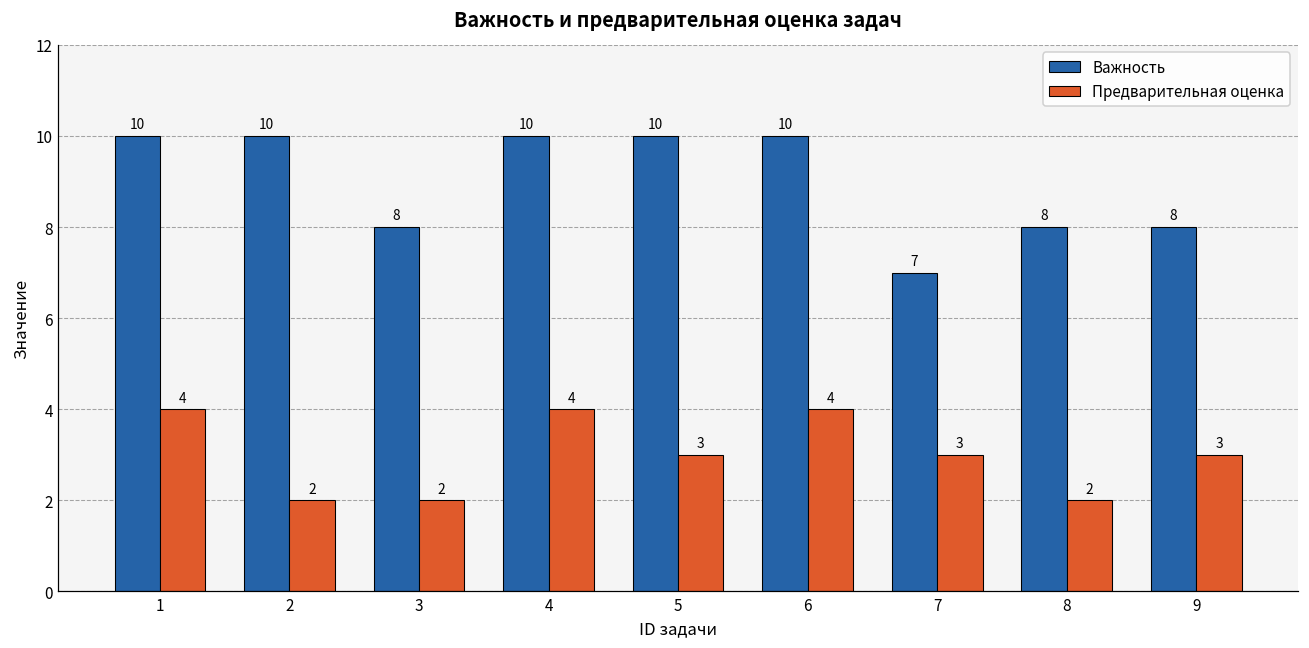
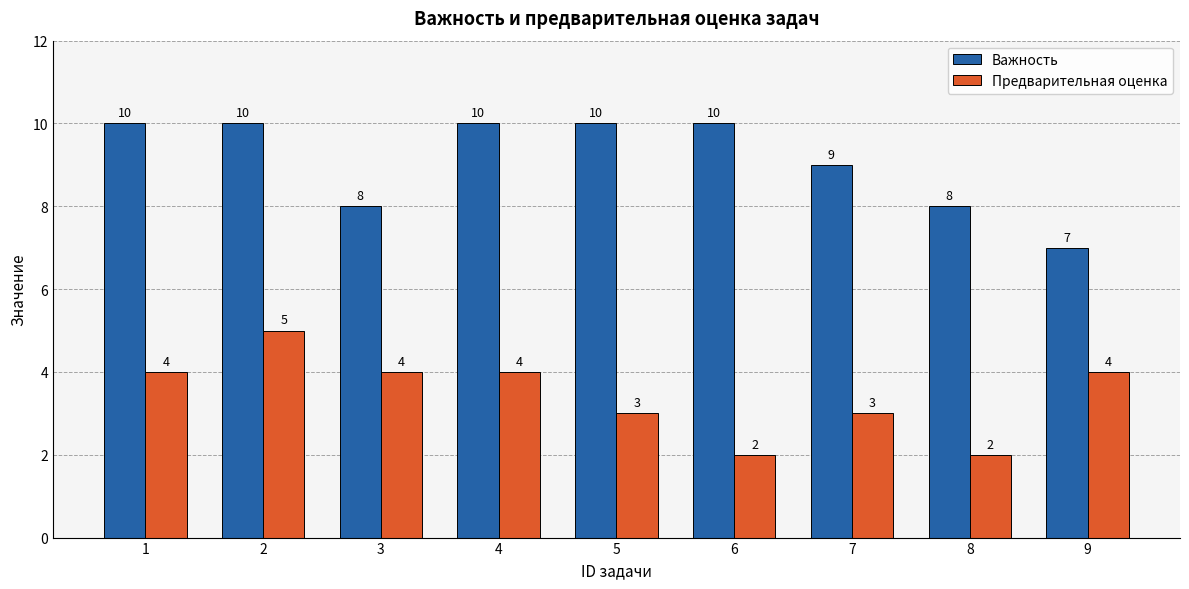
Предварительная оценка, 2: 2 -> 5
Предварительная оценка, 3: 2 -> 4
Предварительная оценка, 6: 4 -> 2
Важность, 7: 7 -> 9
Важность, 9: 8 -> 7
Предварительная оценка, 9: 3 -> 4
